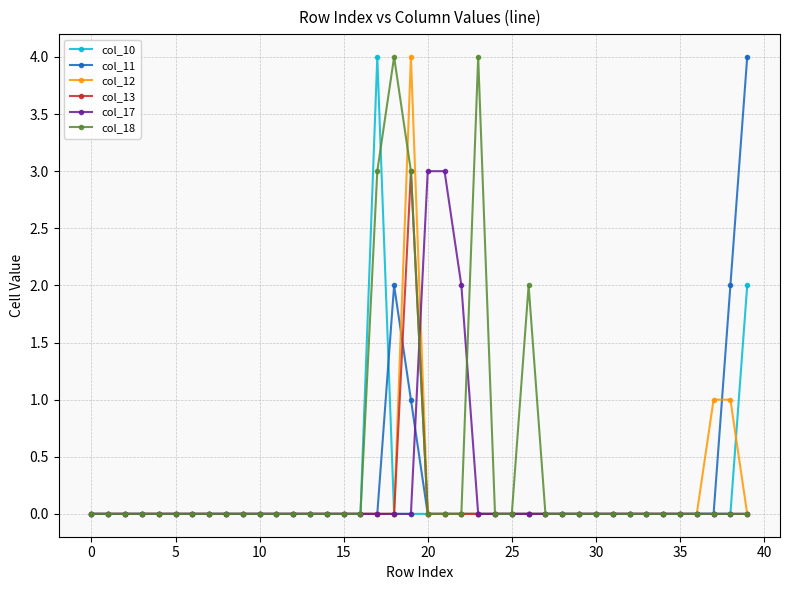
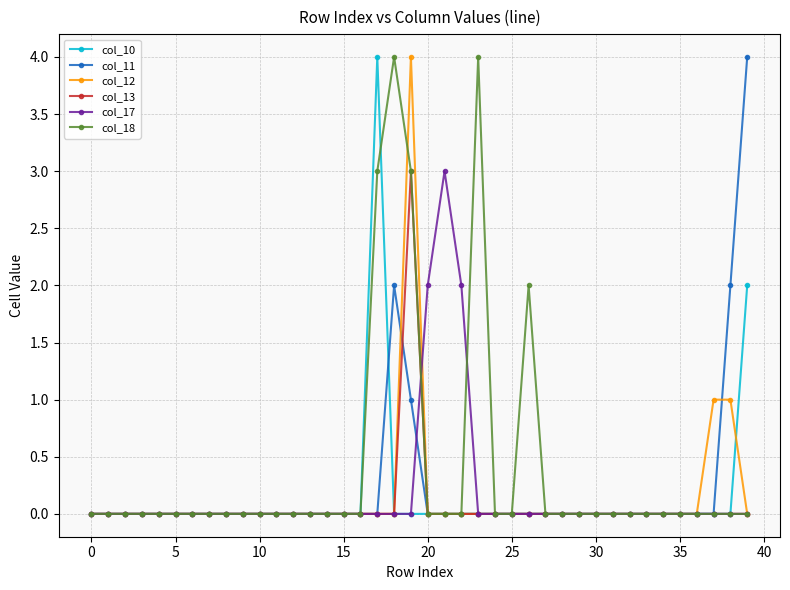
col_17, 20: 3 -> 2
